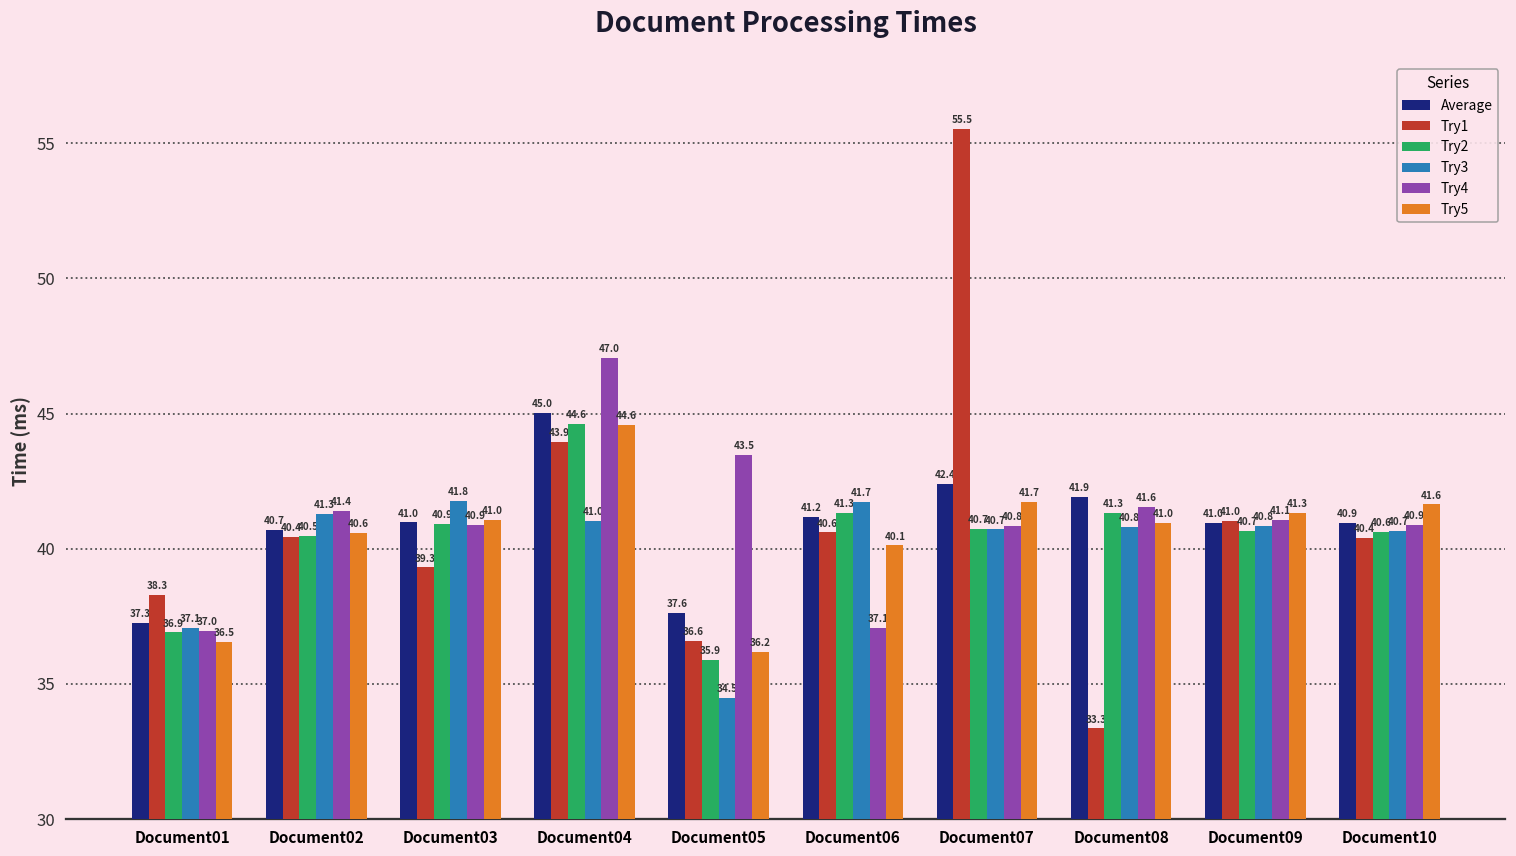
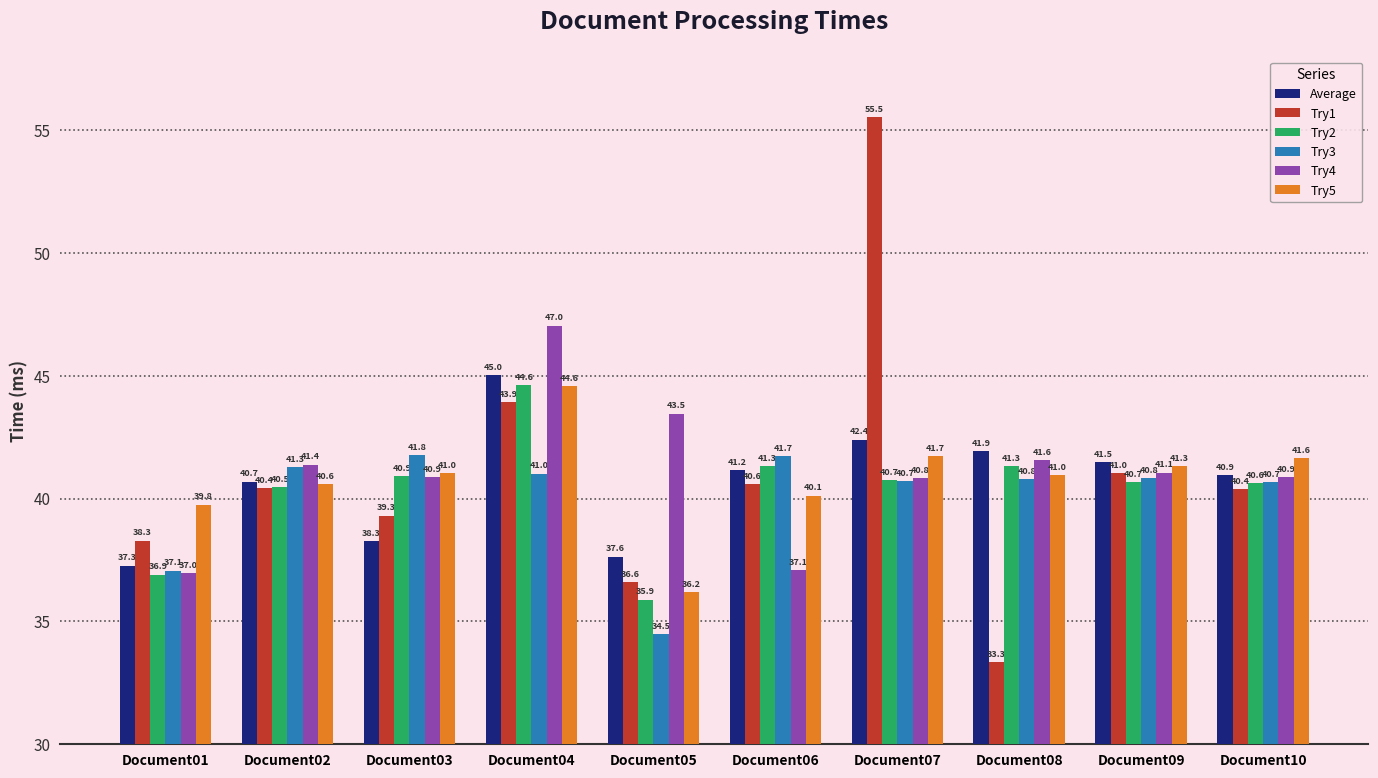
Try5, Document01: 36.5 -> 39.8
Average, Document03: 41.0 -> 38.3
Average, Document09: 41.0 -> 41.5
